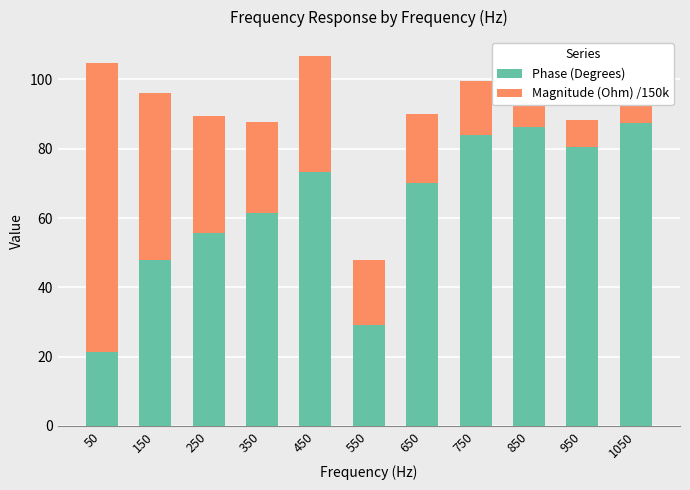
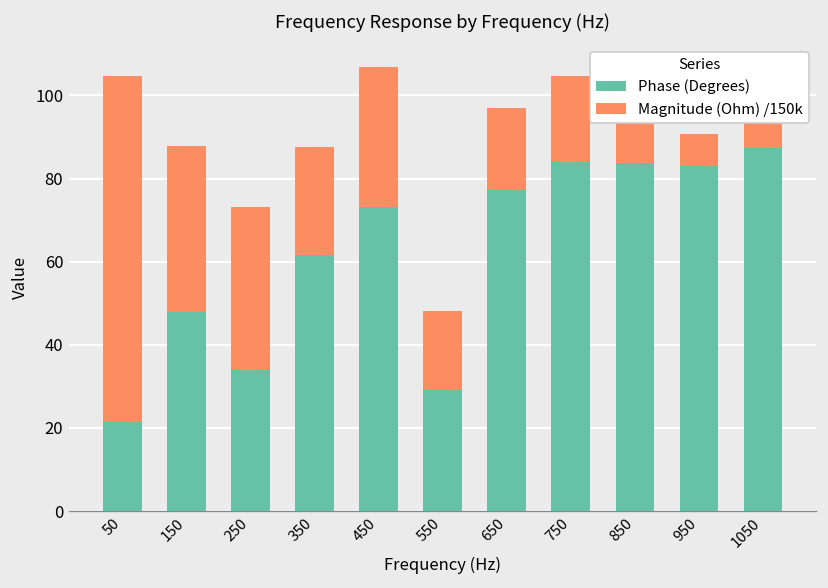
Magnitude (Ohm) /150k, 150: 48 -> 40
Phase (Degrees), 250: 56 -> 34
Magnitude (Ohm) /150k, 250: 34 -> 39
Phase (Degrees), 650: 70 -> 77
Magnitude (Ohm) /150k, 750: 16 -> 21
Phase (Degrees), 850: 86 -> 84
Phase (Degrees), 950: 81 -> 83
